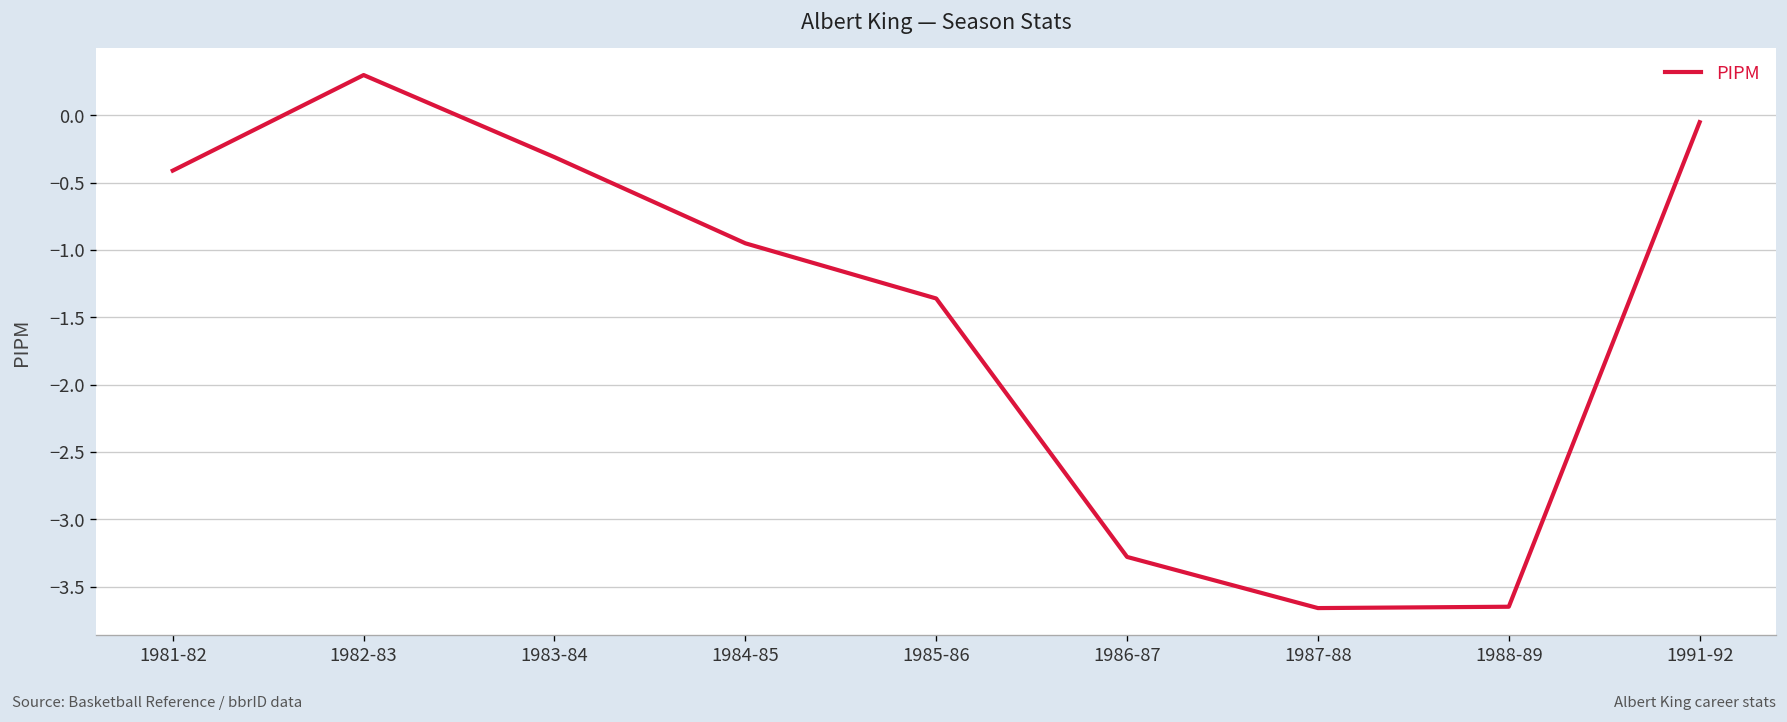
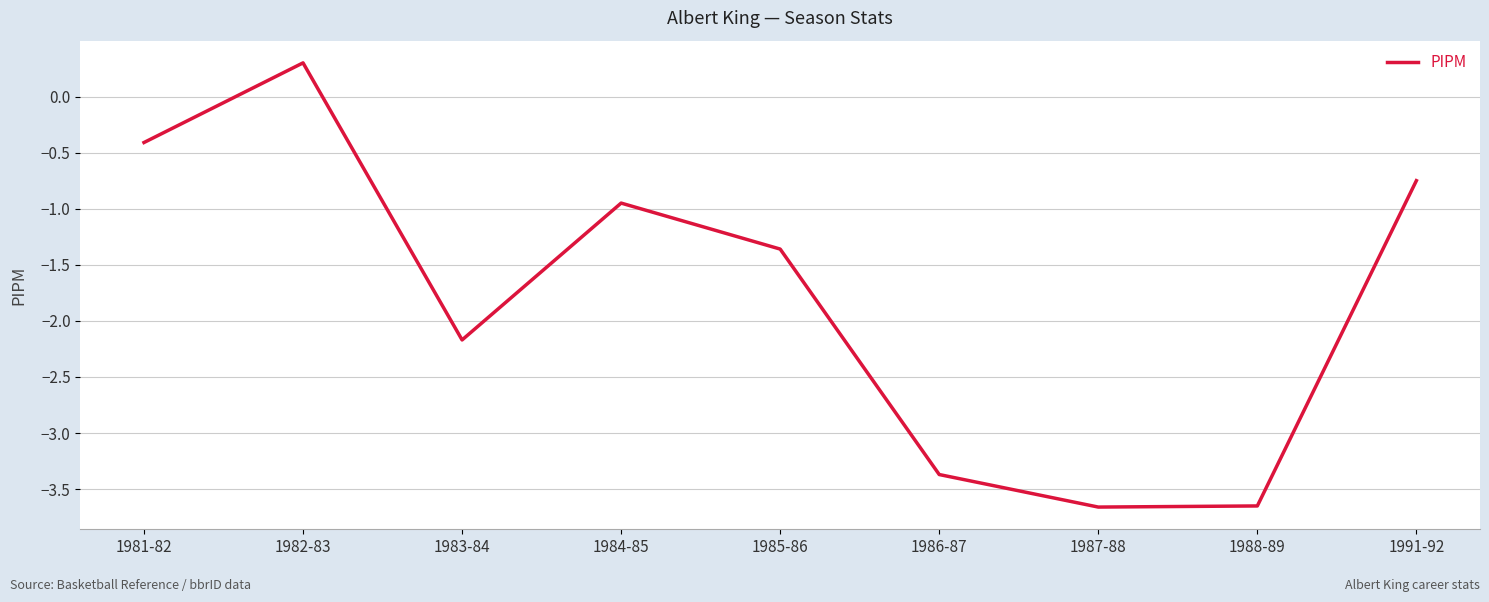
1983-84: -0.31 -> -2.17
1986-87: -3.28 -> -3.37
1991-92: -0.05 -> -0.75
